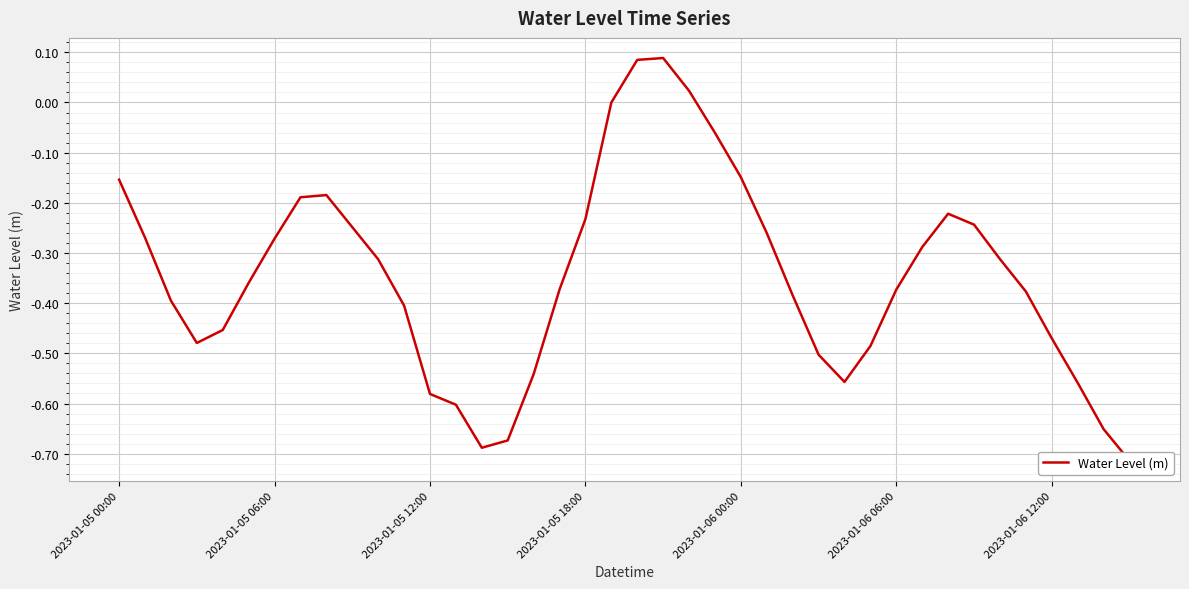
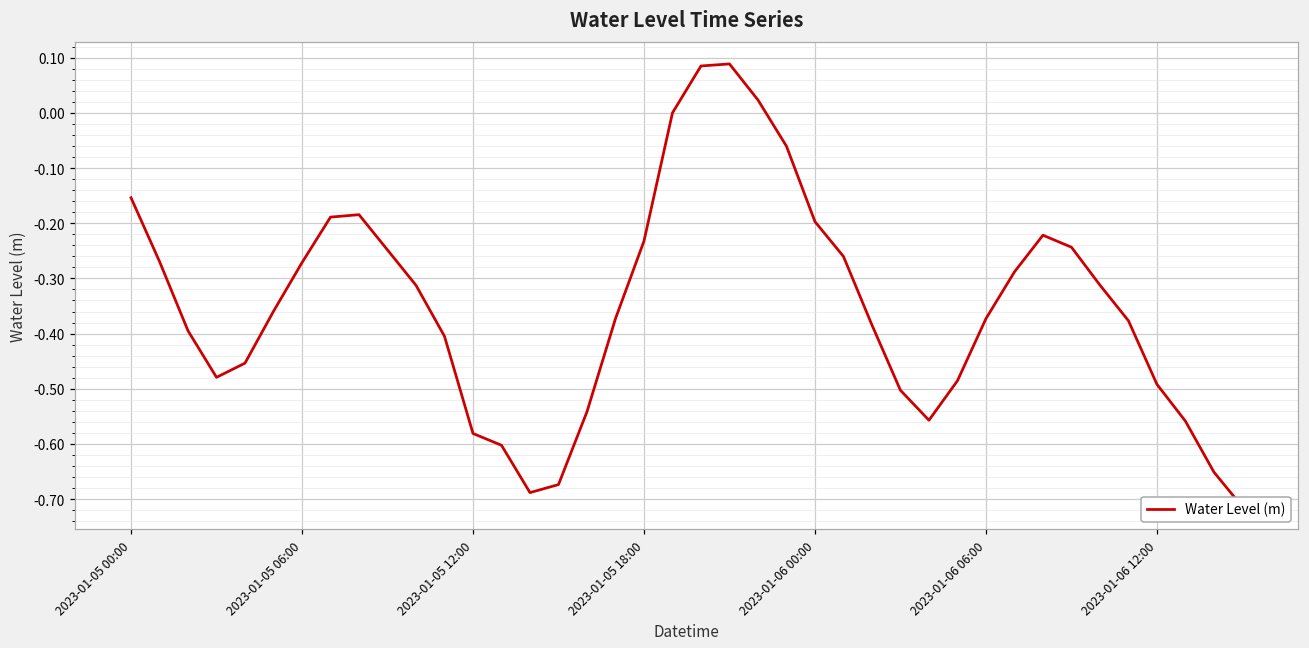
2023-01-06 00:00: -0.15 -> -0.20
2023-01-06 12:00: -0.47 -> -0.49
